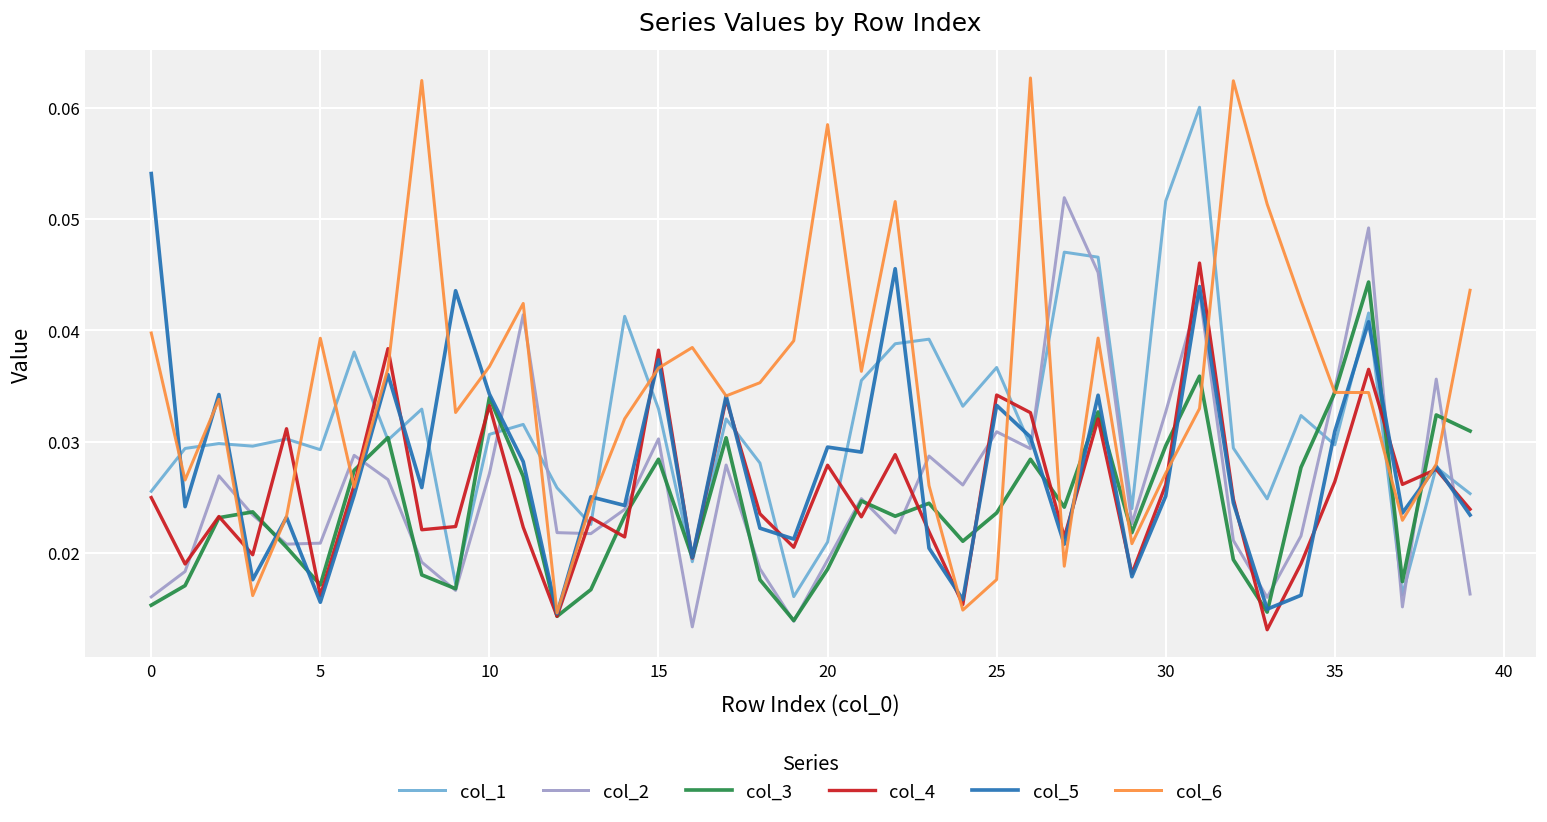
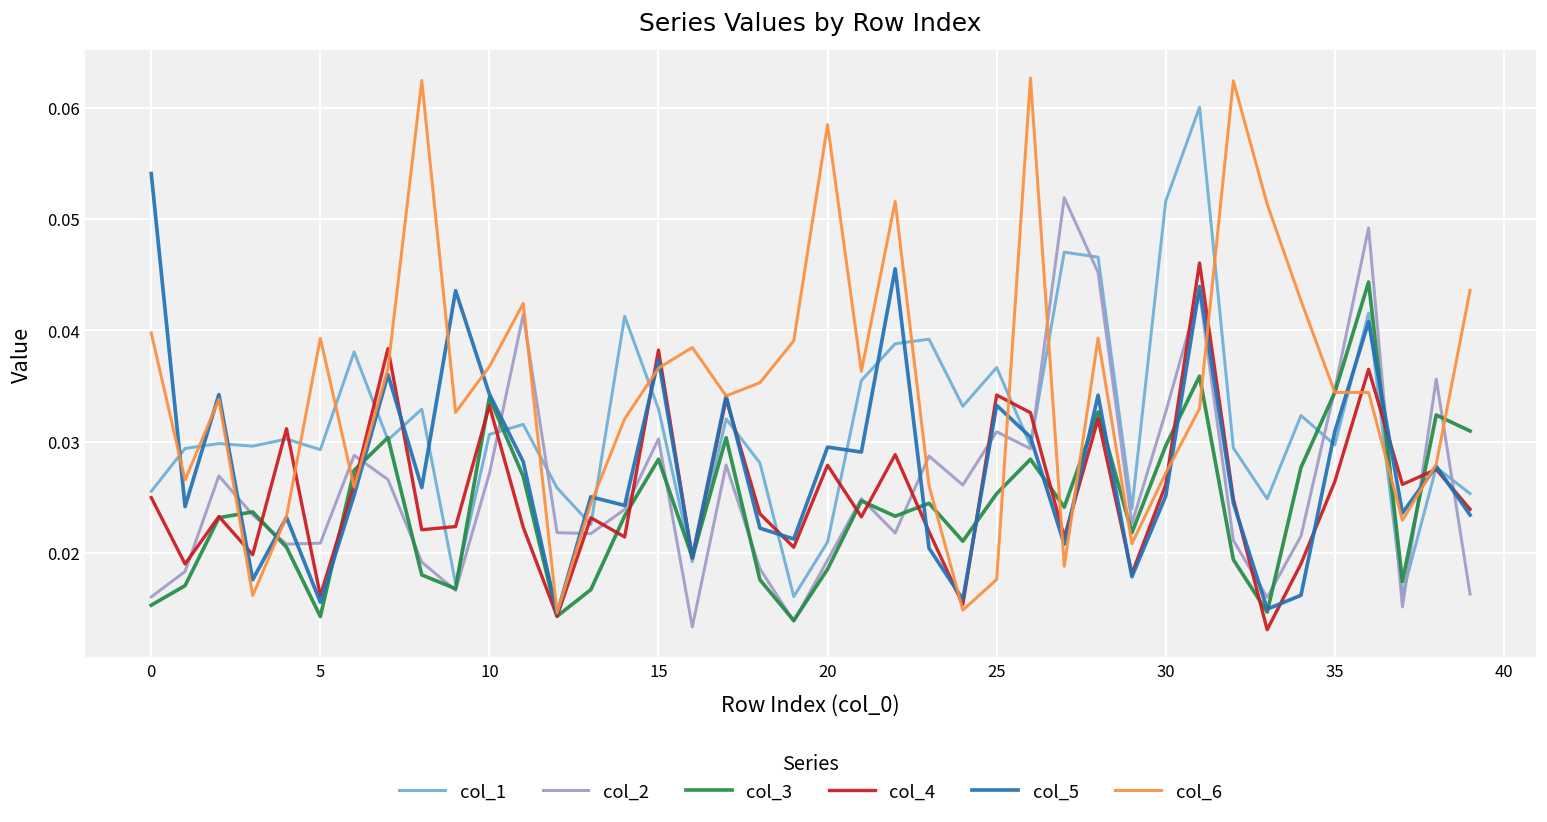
col_3, 5: 0.017 -> 0.014
col_3, 25: 0.024 -> 0.025
